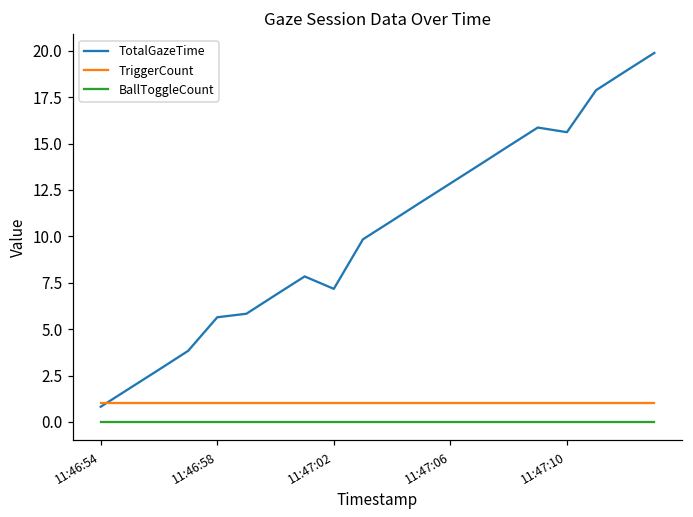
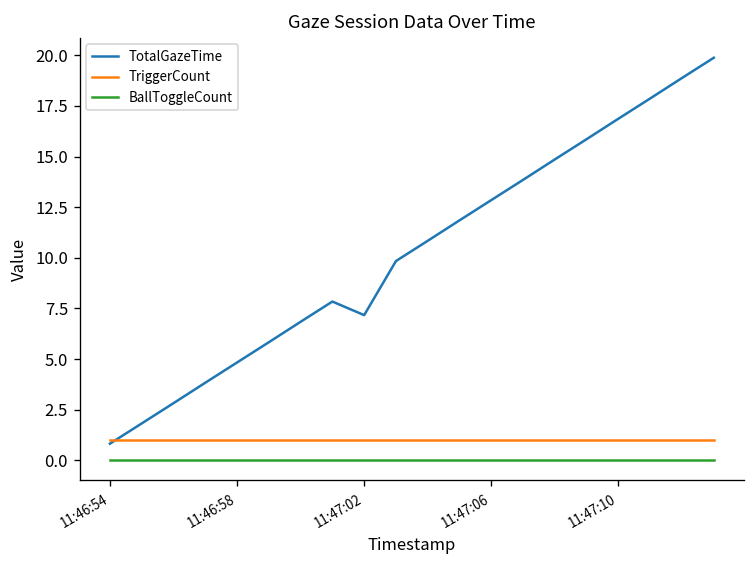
TotalGazeTime, 11:46:58: 5.6 -> 4.8
TotalGazeTime, 11:47:10: 15.6 -> 16.9
